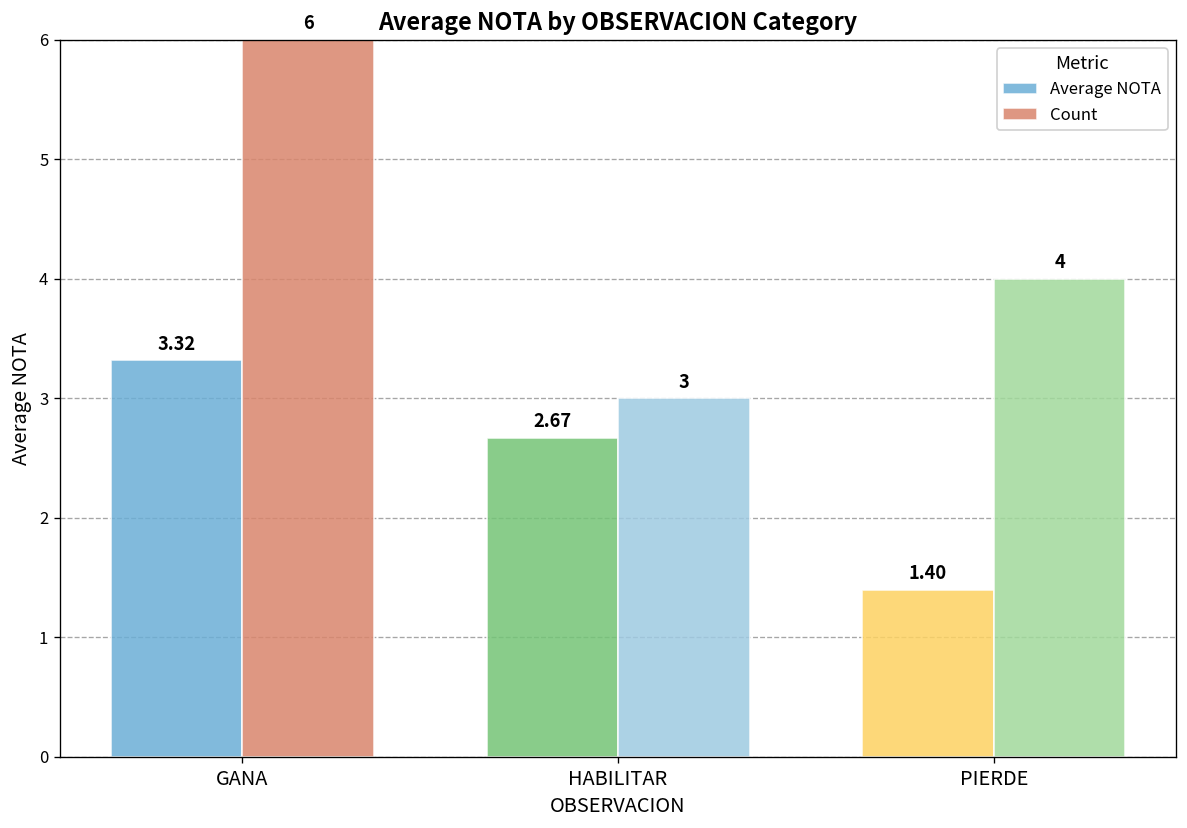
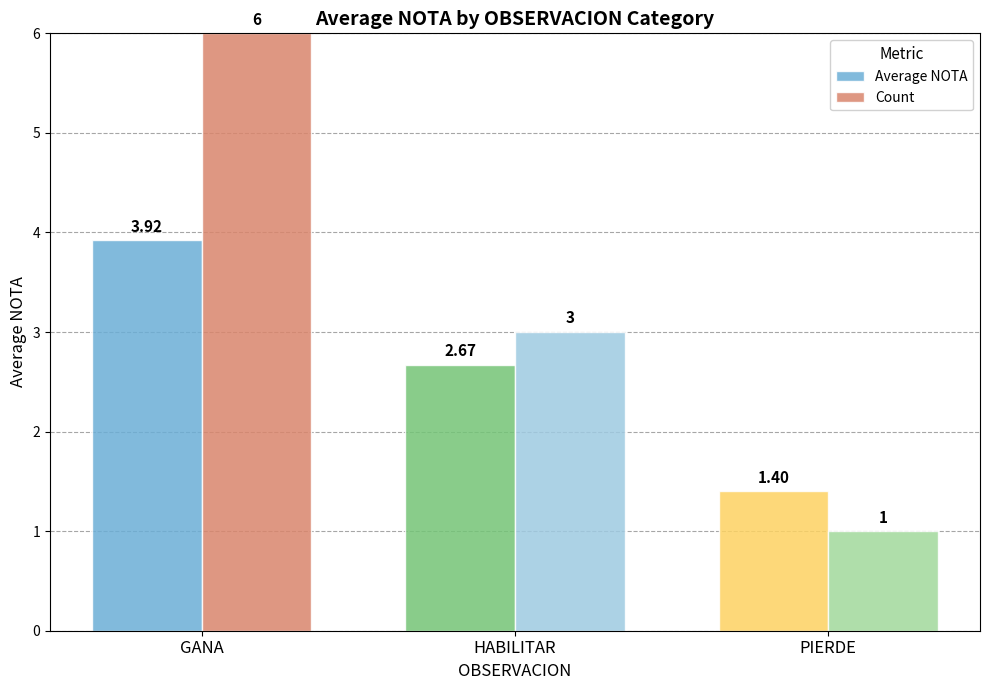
Average NOTA, GANA: 3.32 -> 3.92
Count, PIERDE: 4 -> 1
